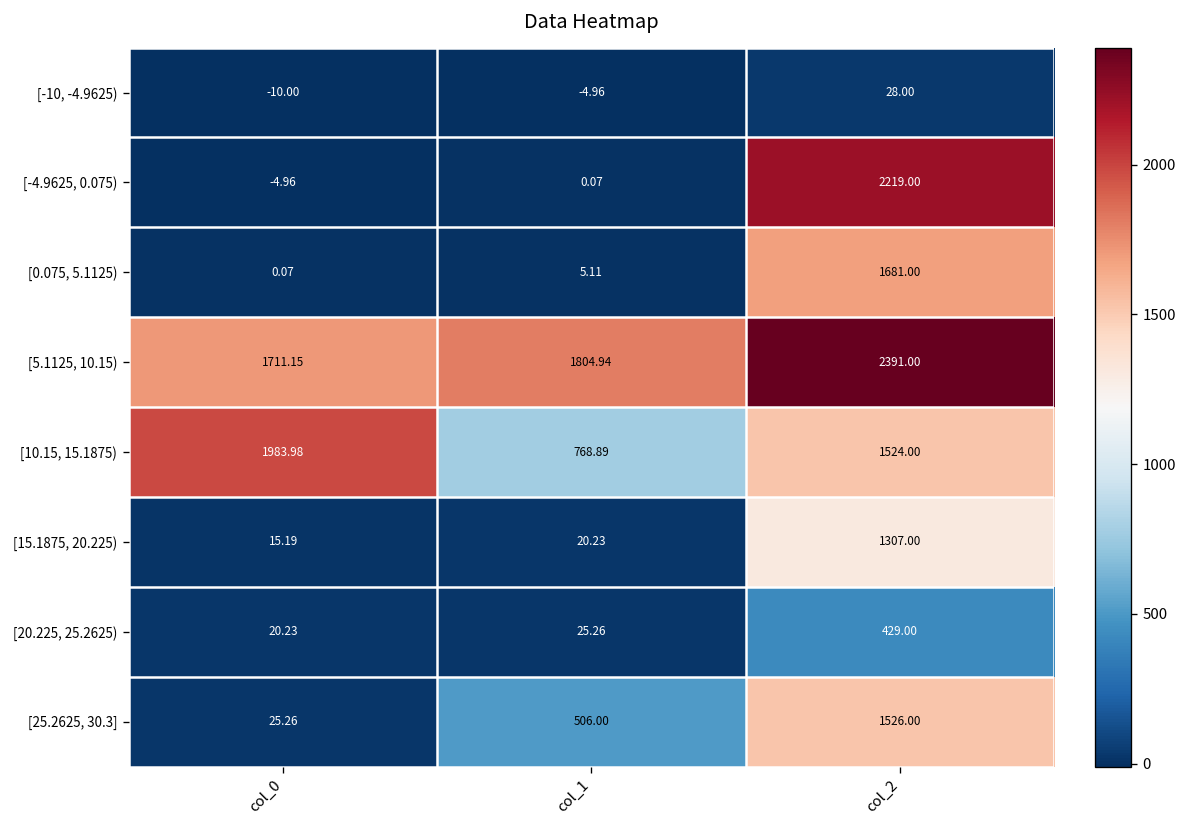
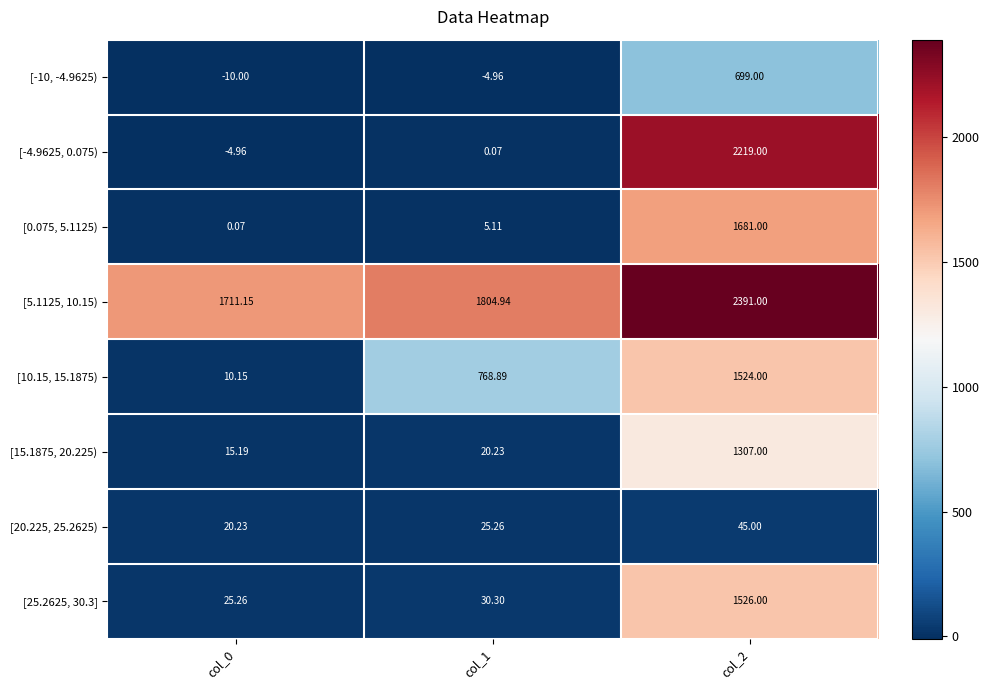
[-10, -4.9625), col_2: 28.00 -> 699.00
[10.15, 15.1875), col_0: 1983.98 -> 10.15
[20.225, 25.2625), col_2: 429.00 -> 45.00
[25.2625, 30.3], col_1: 506.00 -> 30.30
